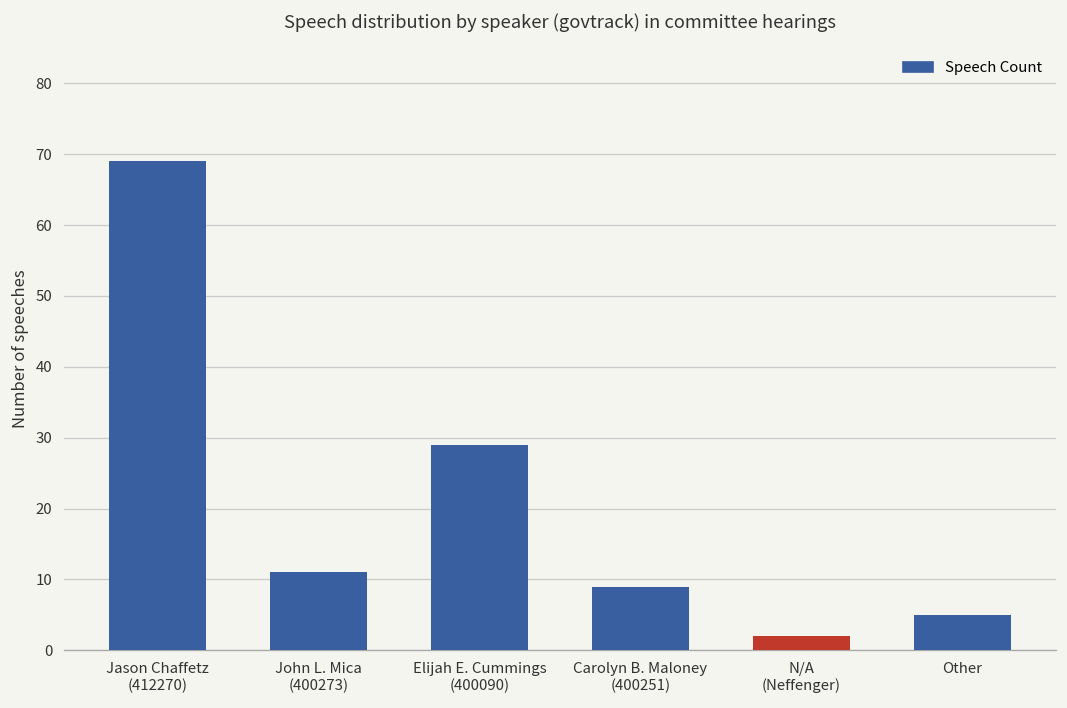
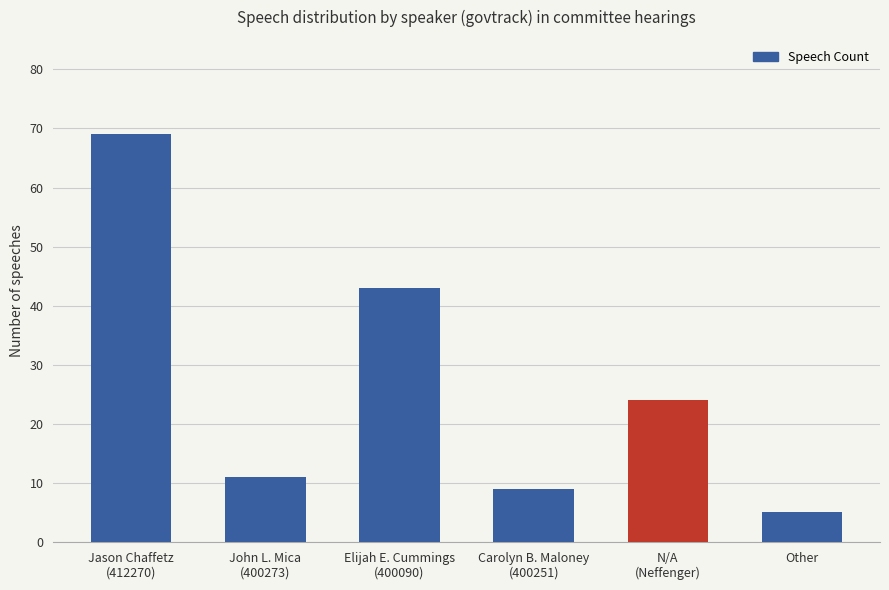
Elijah E. Cummings (400090): 29 -> 43
N/A (Neffenger): 2 -> 24
